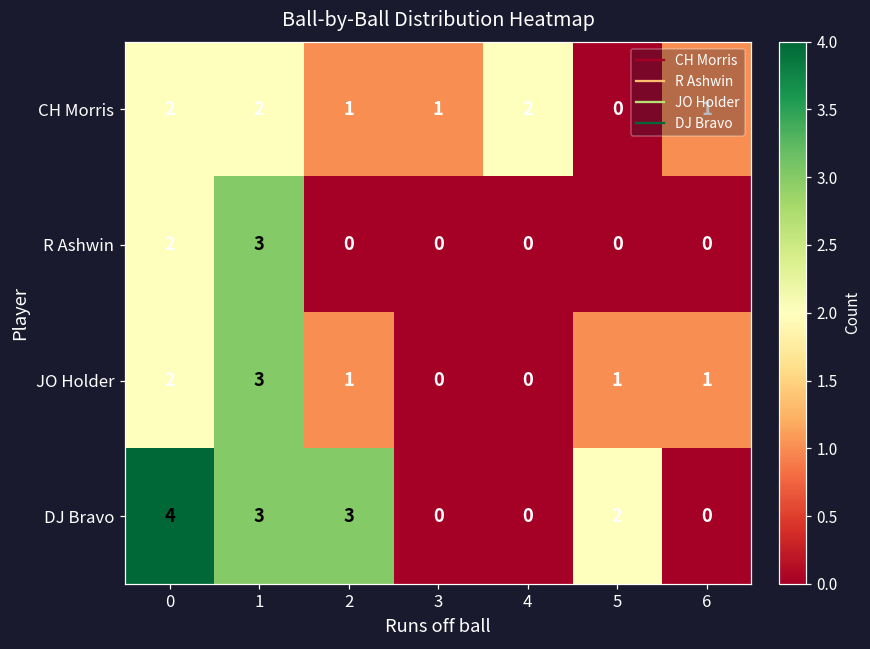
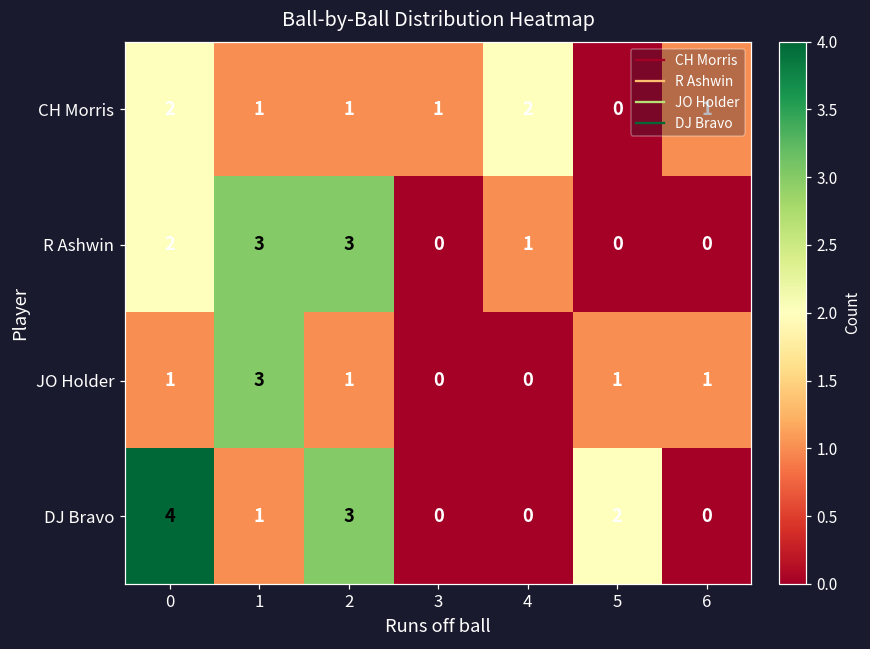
CH Morris, 1: 2 -> 1
R Ashwin, 2: 0 -> 3
R Ashwin, 4: 0 -> 1
JO Holder, 0: 2 -> 1
DJ Bravo, 1: 3 -> 1
